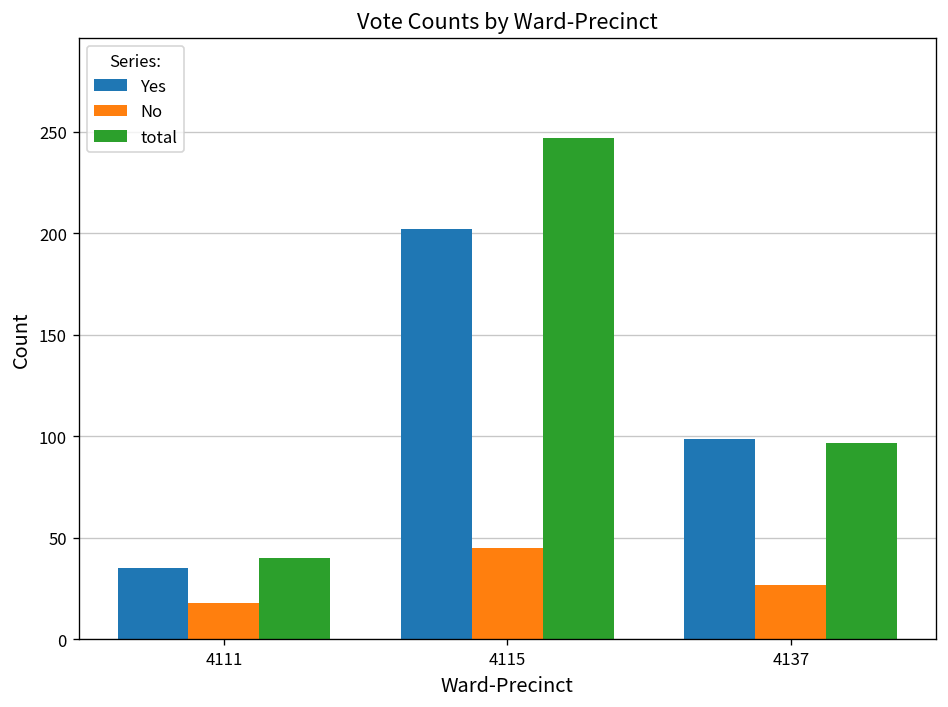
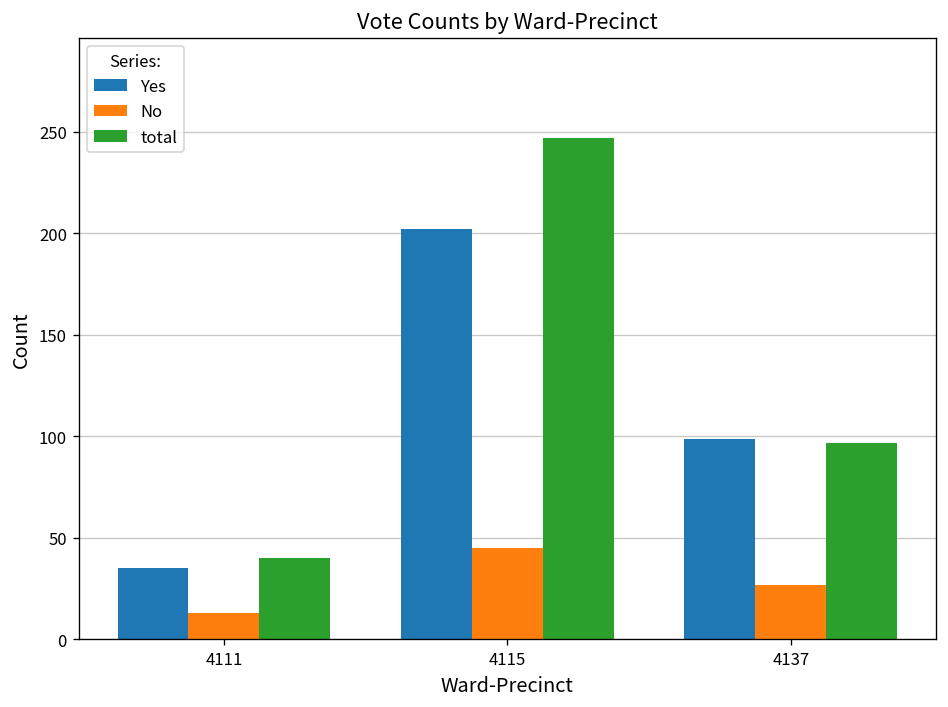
No, 4111: 18 -> 13
